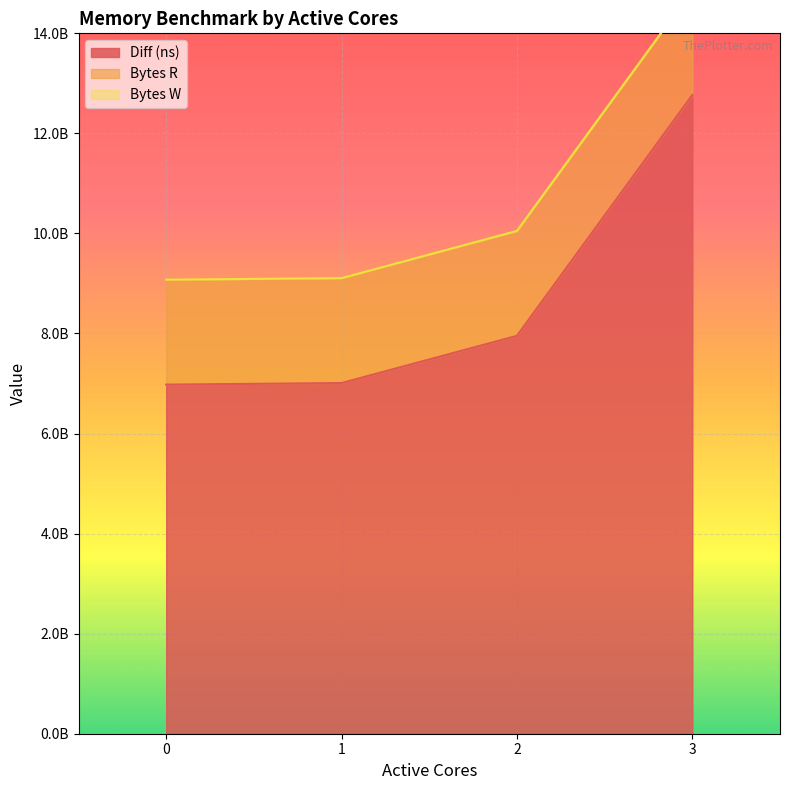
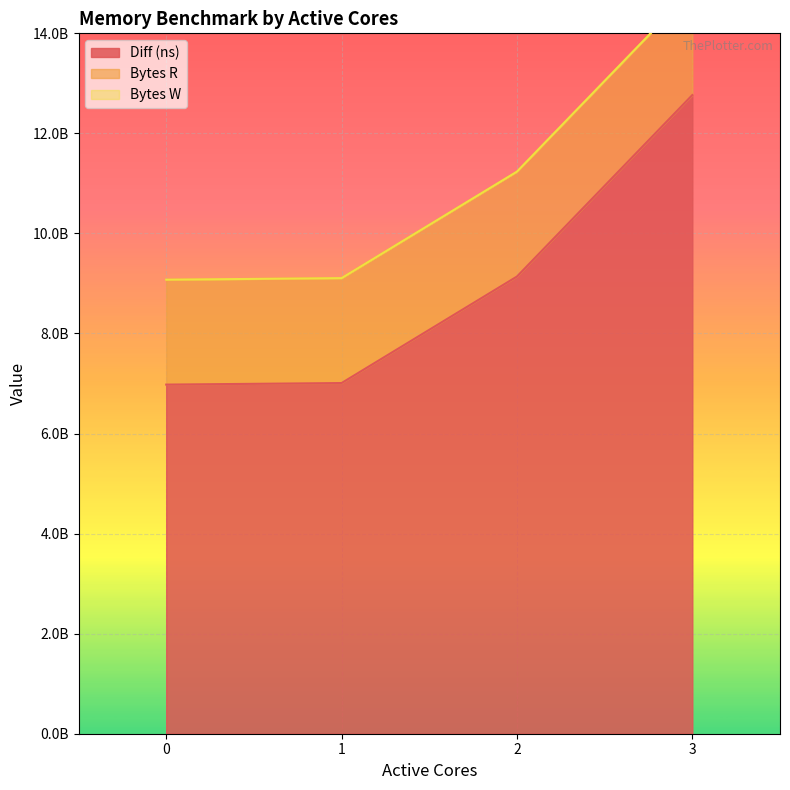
Diff (ns), 2: 8000000000 -> 9100000000
